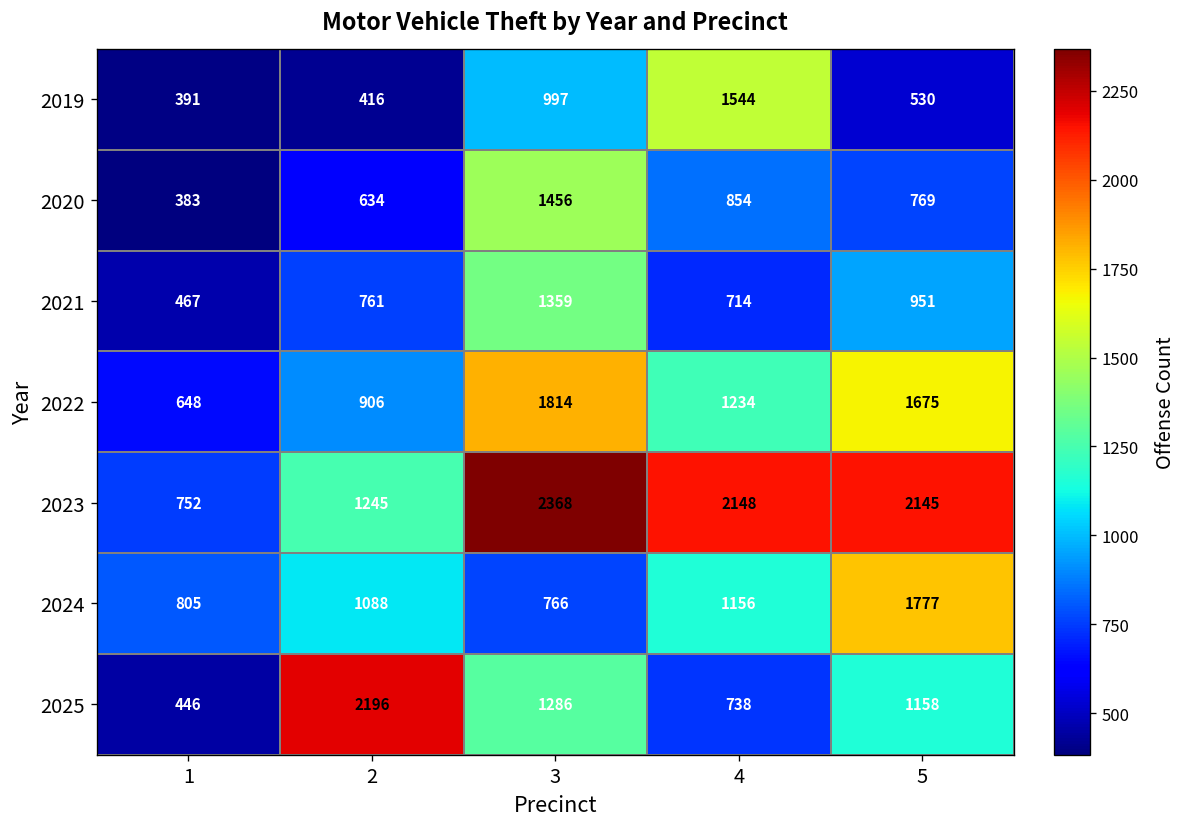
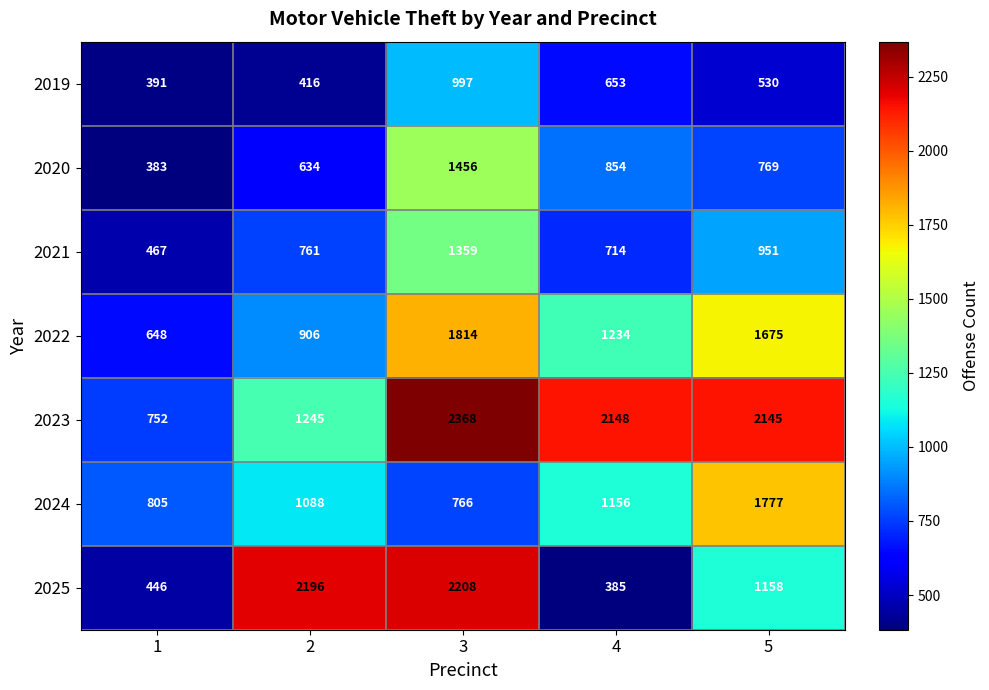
2019, 4: 1544 -> 653
2025, 3: 1286 -> 2208
2025, 4: 738 -> 385
